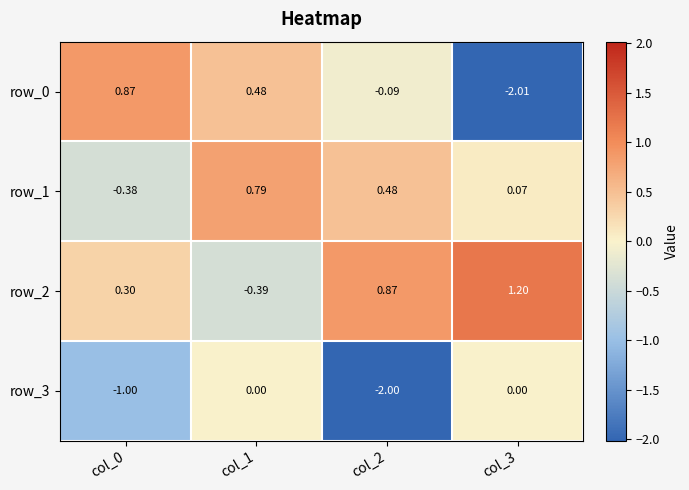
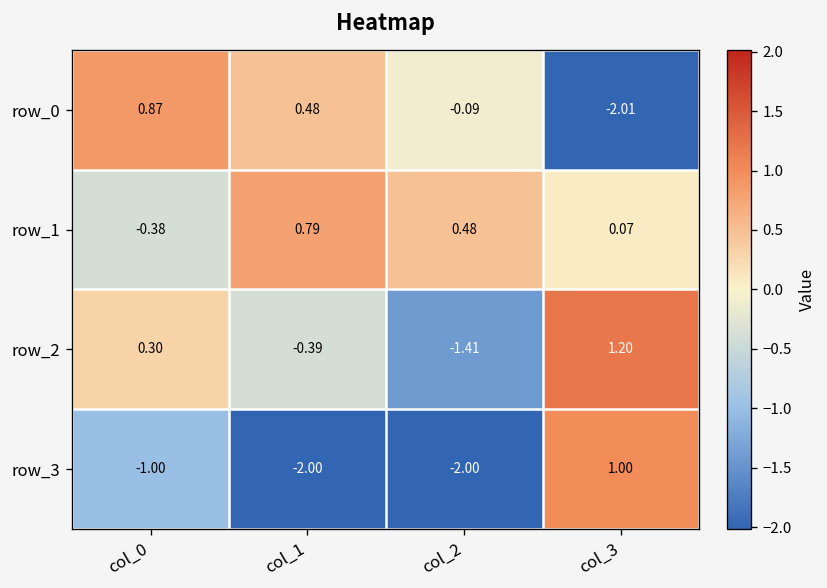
row_2, col_2: 0.87 -> -1.41
row_3, col_1: 0.00 -> -2.00
row_3, col_3: 0.00 -> 1.00
